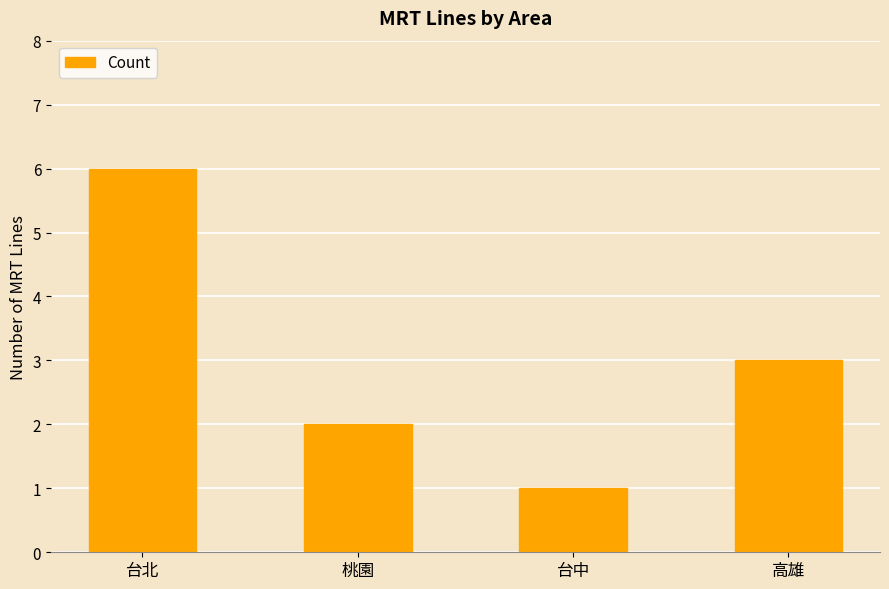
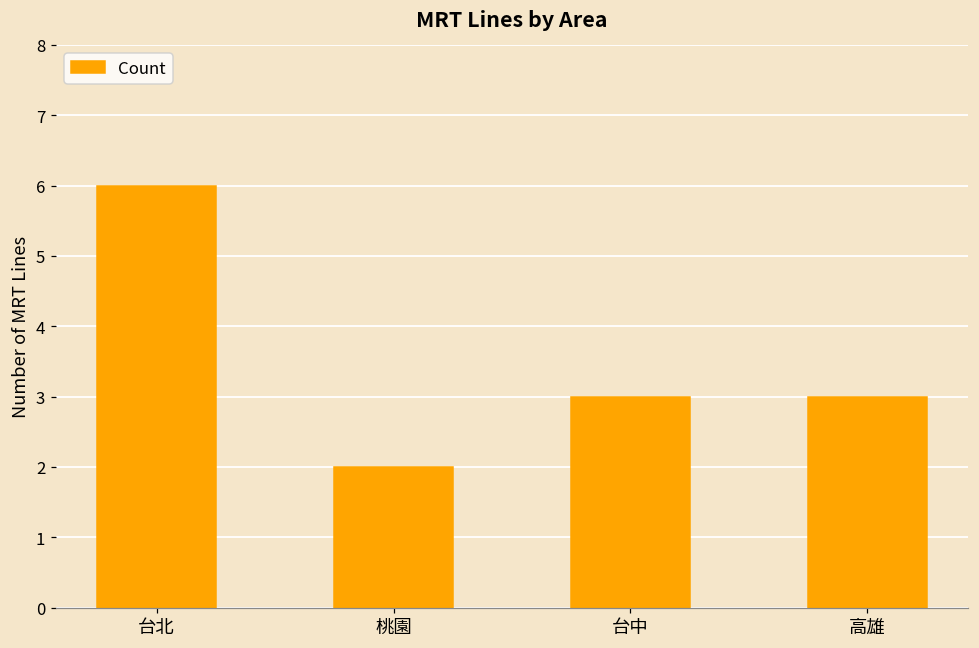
台中: 1 -> 3
